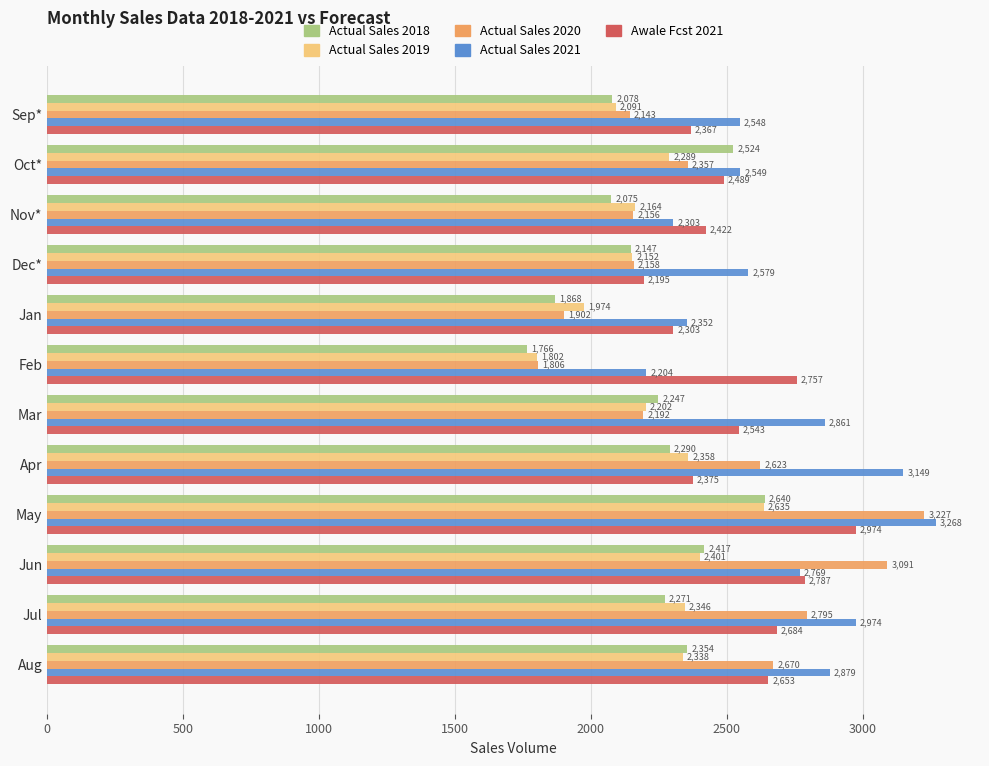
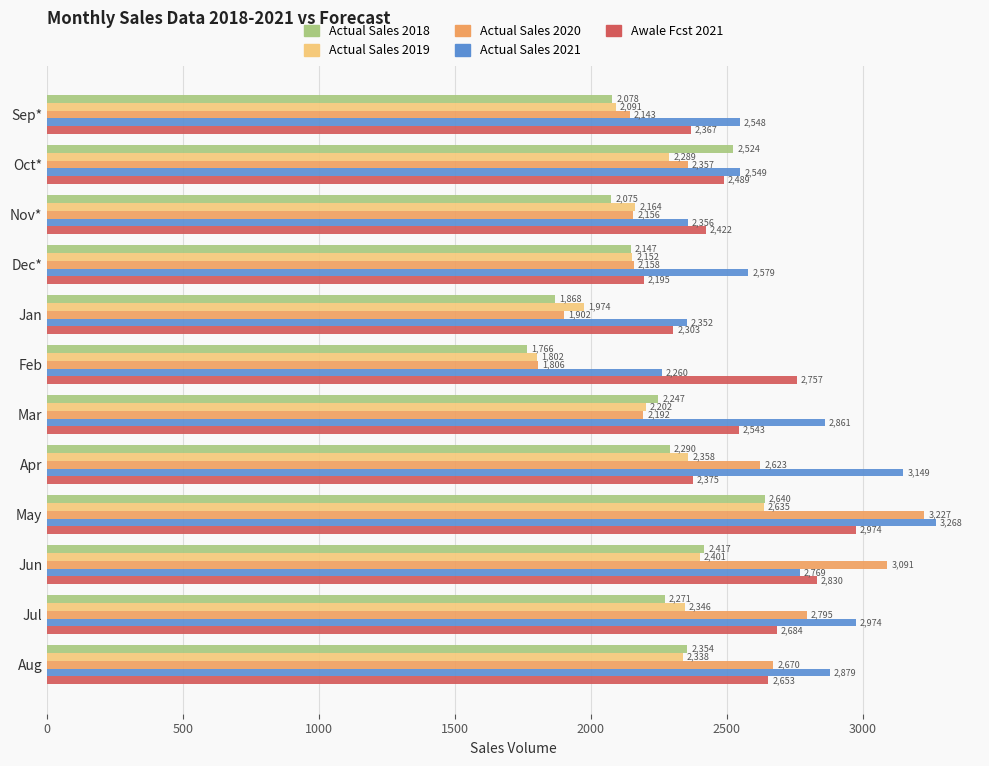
Actual Sales 2021, Nov*: 2,303 -> 2,356
Actual Sales 2021, Feb: 2,204 -> 2,260
Awale Fcst 2021, Jun: 2,787 -> 2,830
